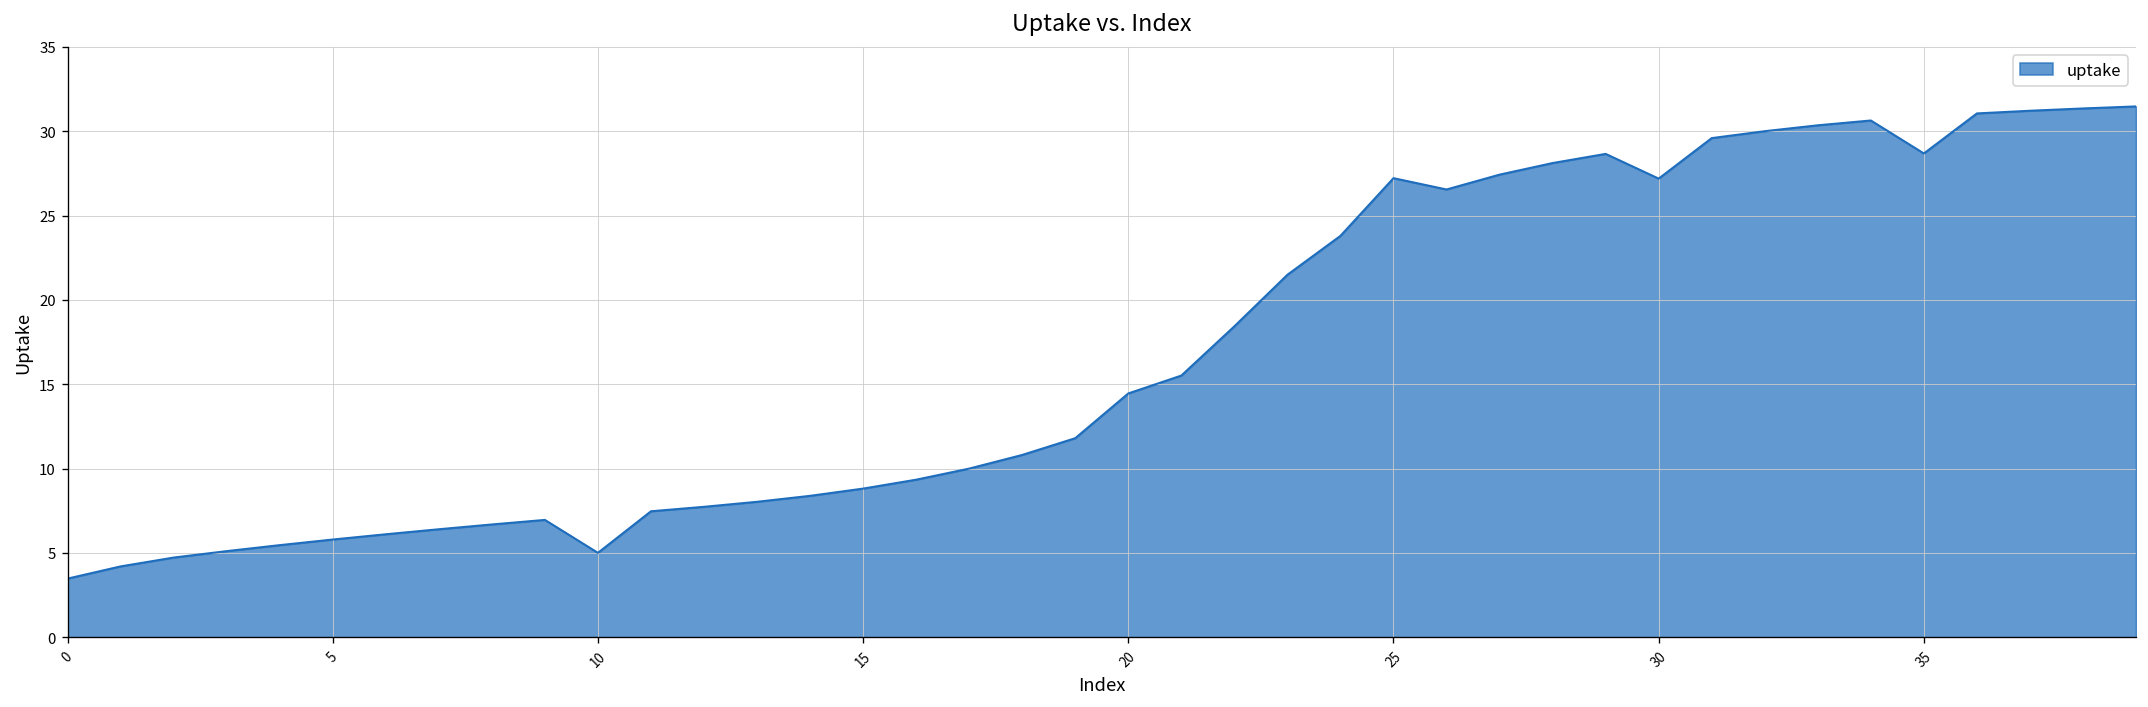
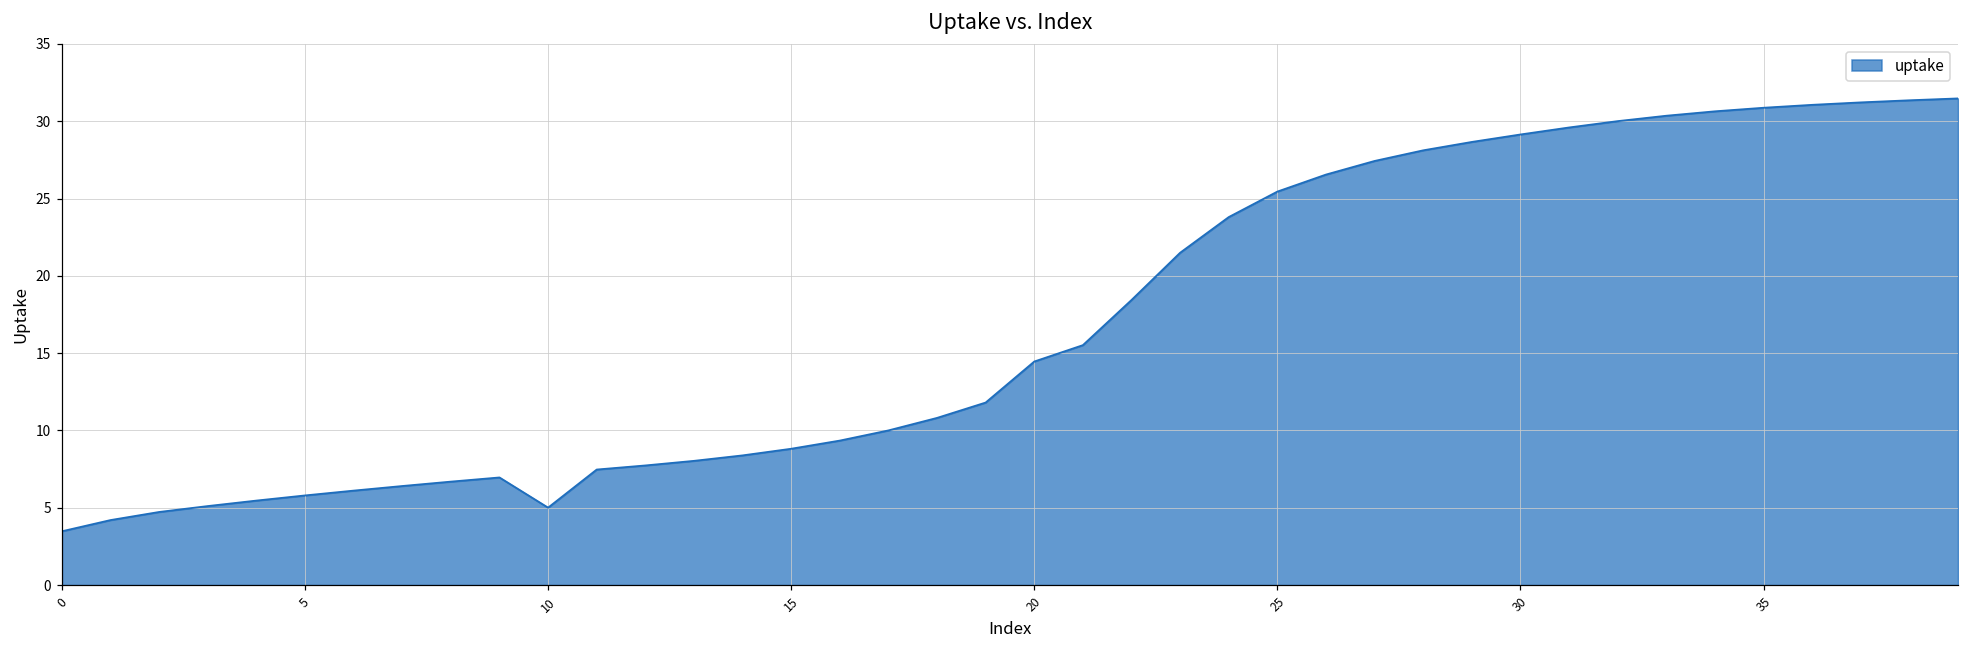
25: 27.2 -> 25.4
30: 27.2 -> 29.1
35: 28.7 -> 30.9
